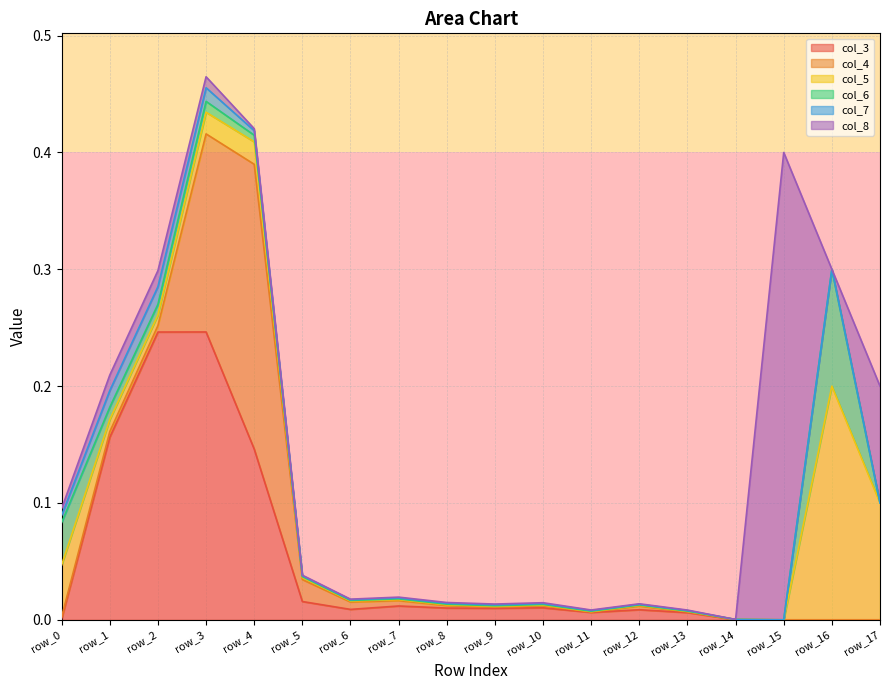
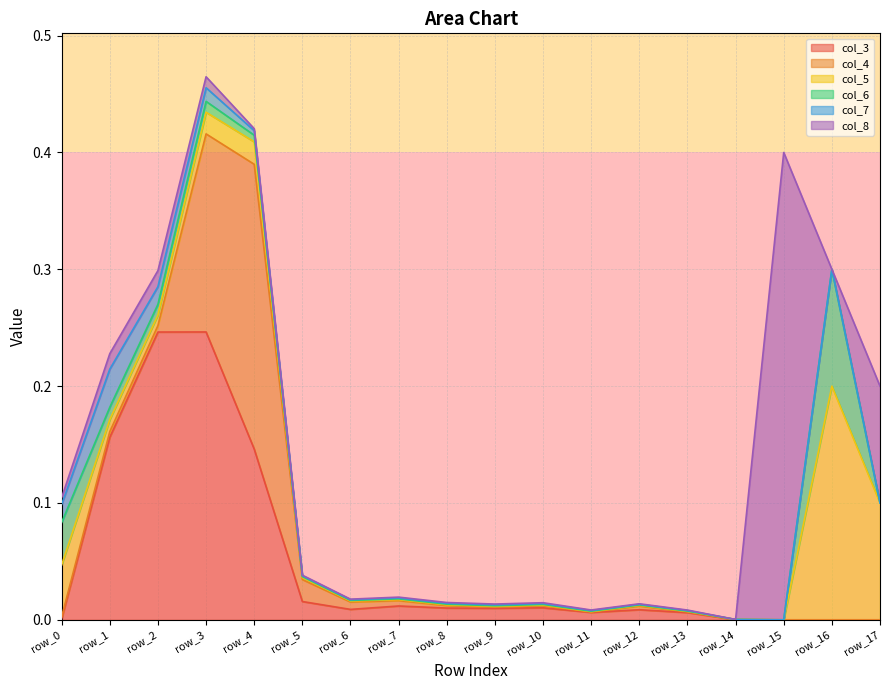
col_7, row_0: 0.006 -> 0.015
col_7, row_1: 0.014 -> 0.033
